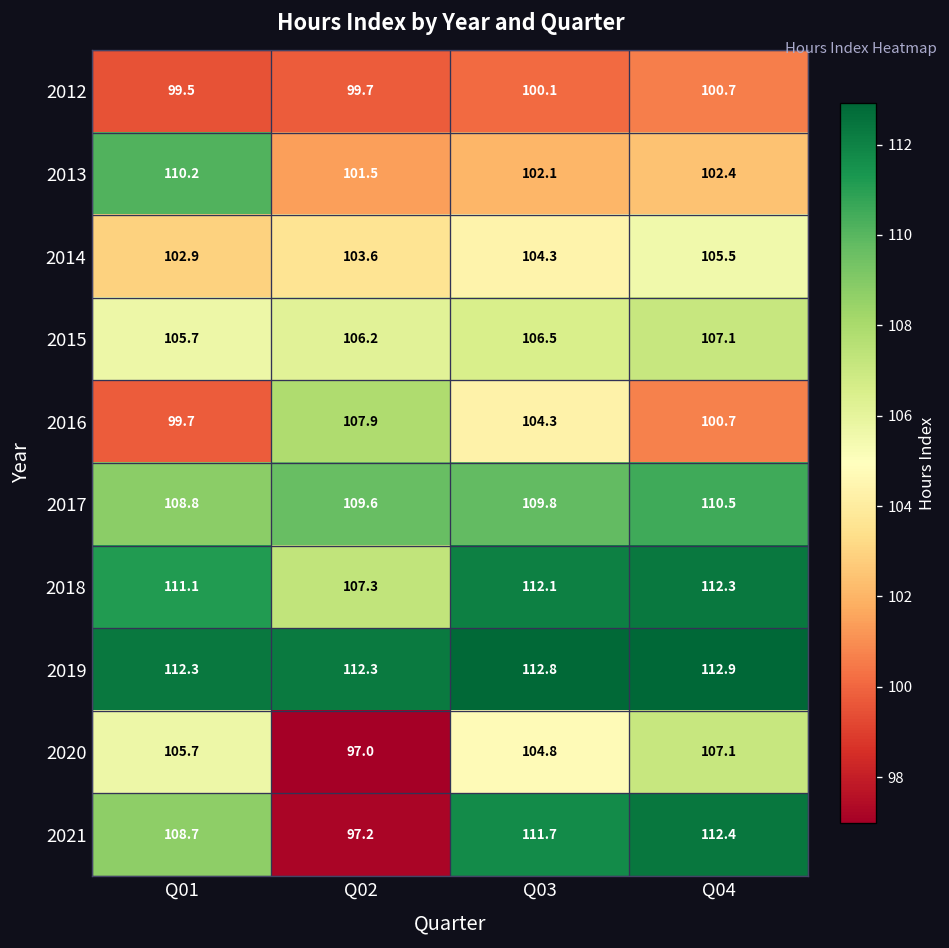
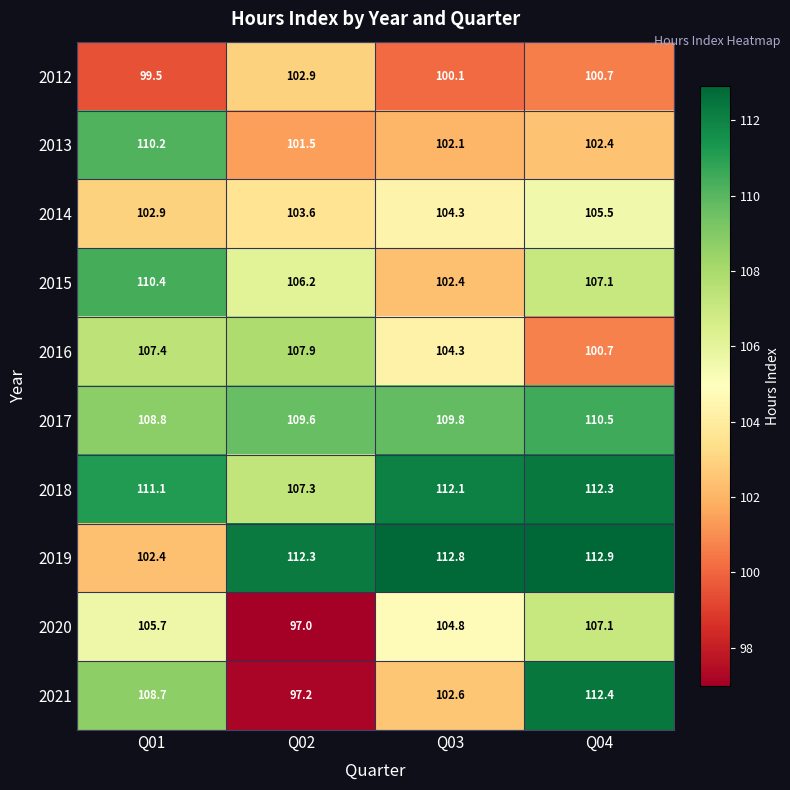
2012, Q02: 99.7 -> 102.9
2015, Q01: 105.7 -> 110.4
2015, Q03: 106.5 -> 102.4
2016, Q01: 99.7 -> 107.4
2019, Q01: 112.3 -> 102.4
2021, Q03: 111.7 -> 102.6
